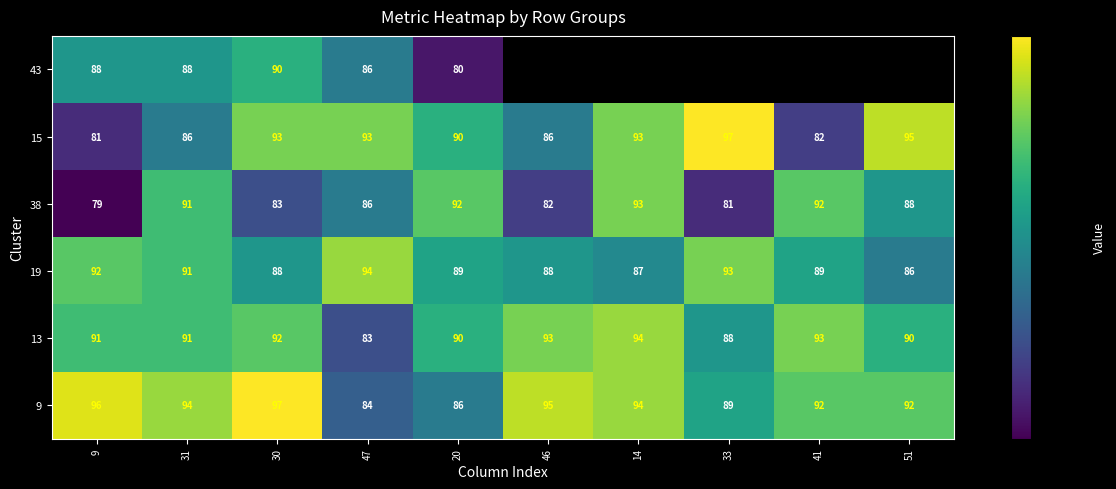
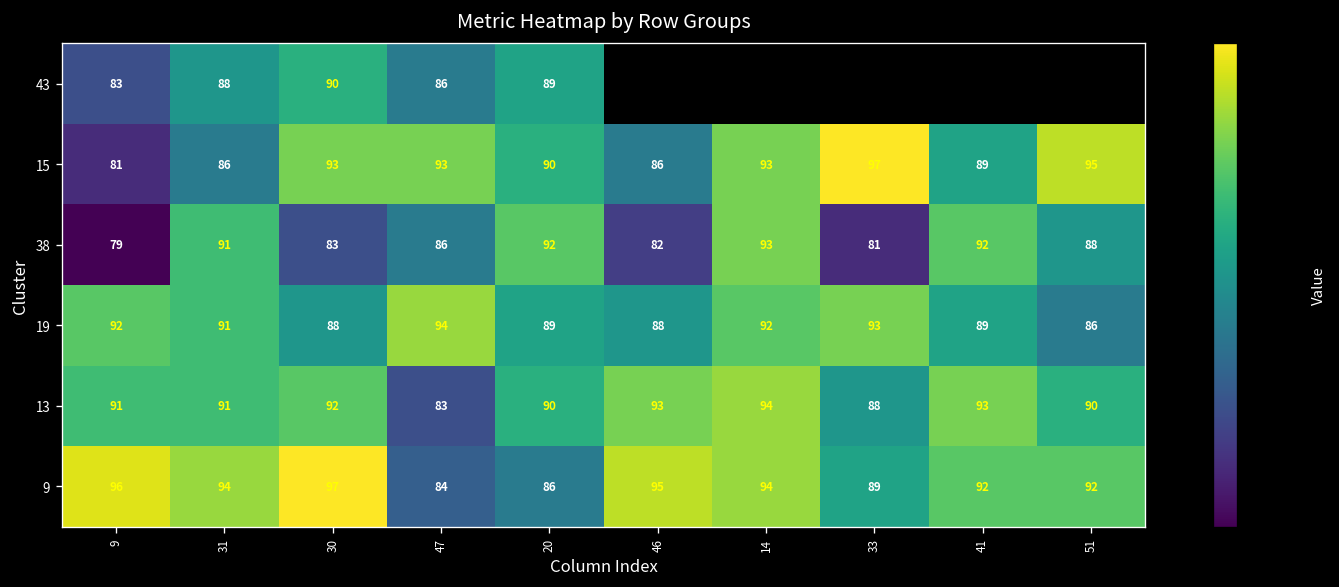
43, 9: 88 -> 83
43, 20: 80 -> 89
15, 41: 82 -> 89
19, 14: 87 -> 92
